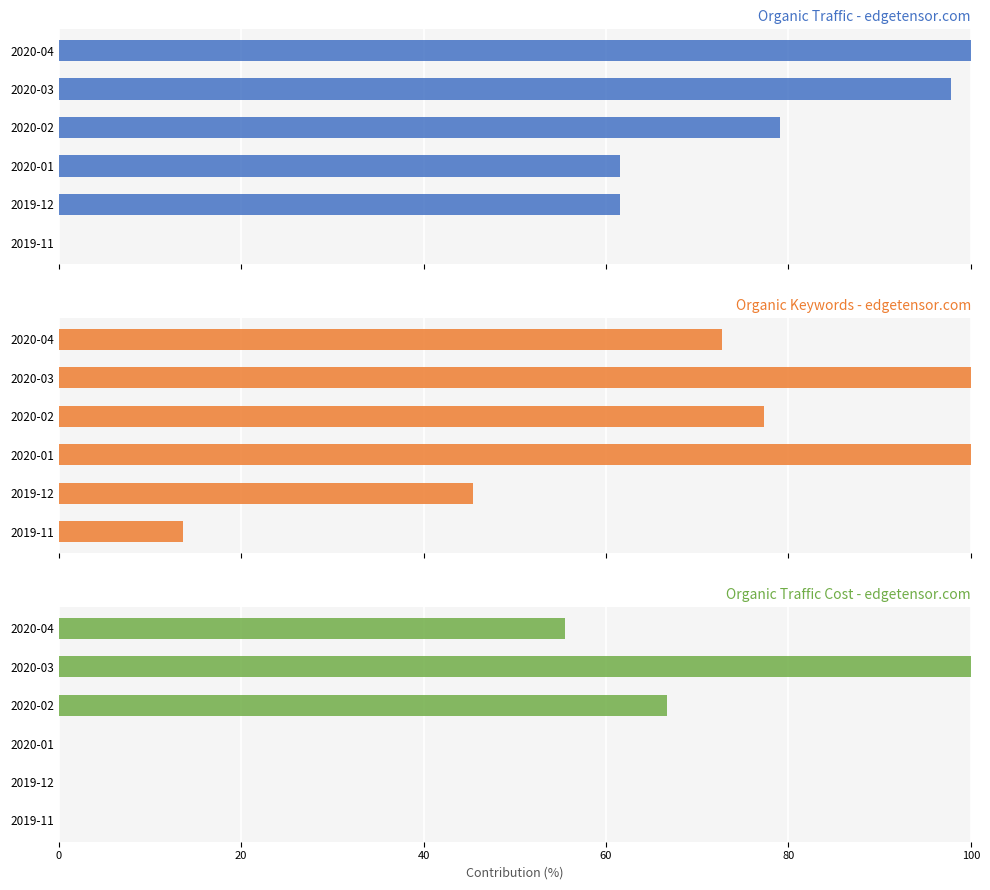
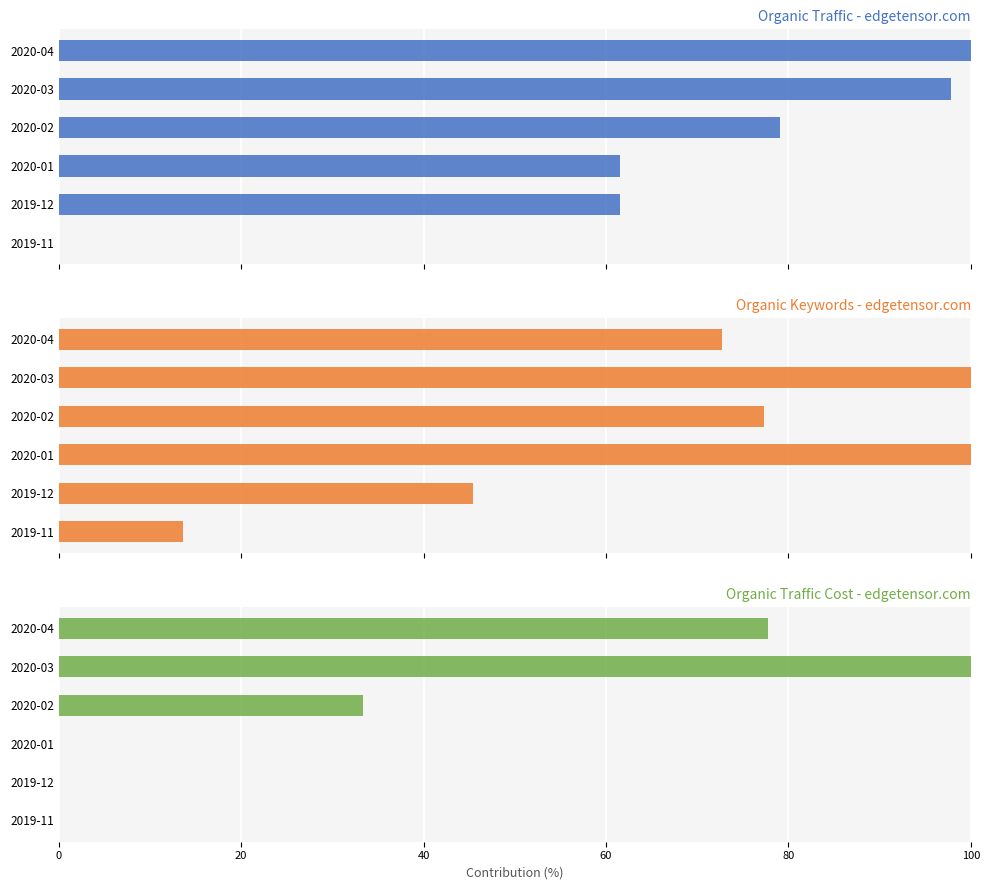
Organic Traffic Cost - edgetensor.com, 2020-04: 56 -> 78
Organic Traffic Cost - edgetensor.com, 2020-02: 67 -> 33
